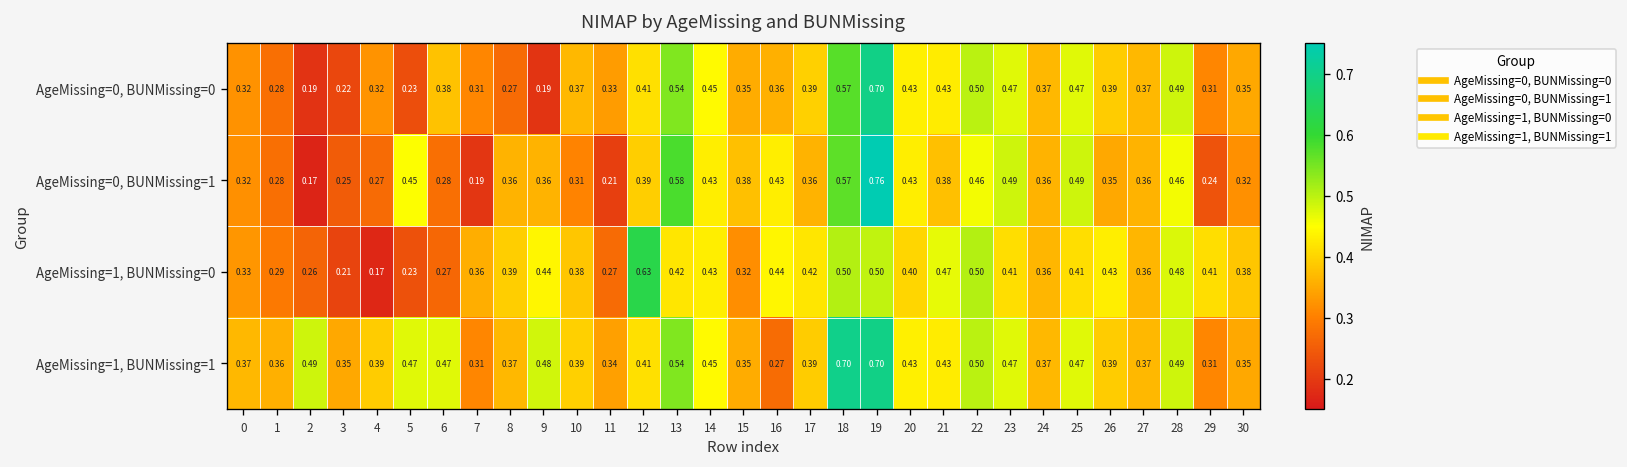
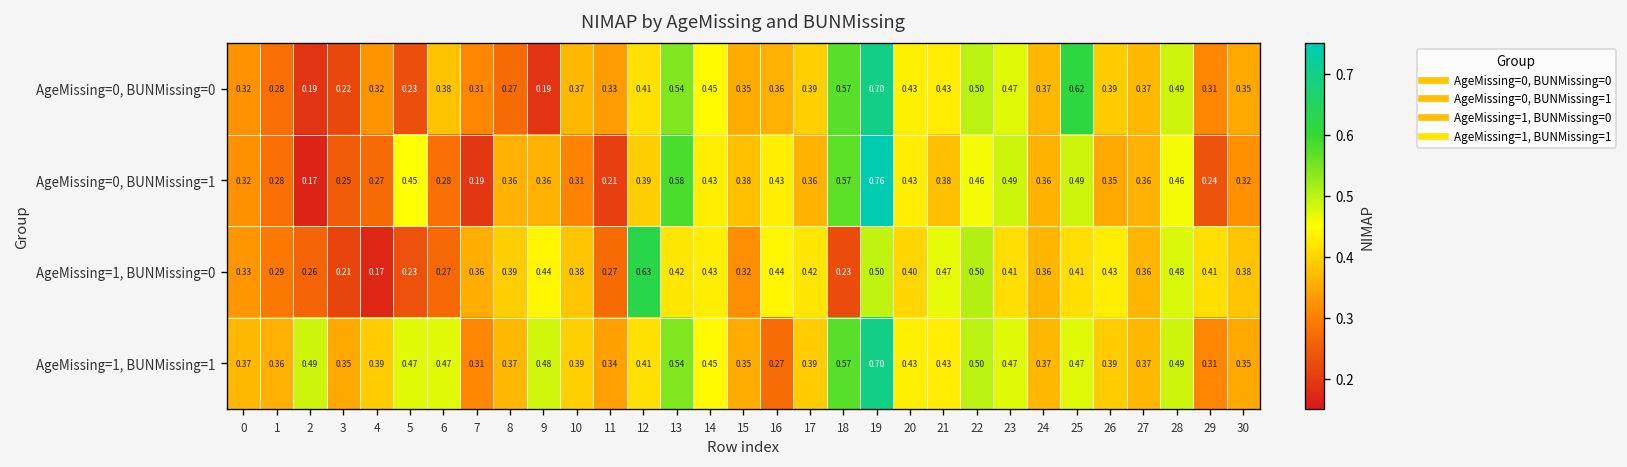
AgeMissing=0, BUNMissing=0, 25: 0.47 -> 0.62
AgeMissing=1, BUNMissing=0, 18: 0.50 -> 0.23
AgeMissing=1, BUNMissing=1, 18: 0.70 -> 0.57
